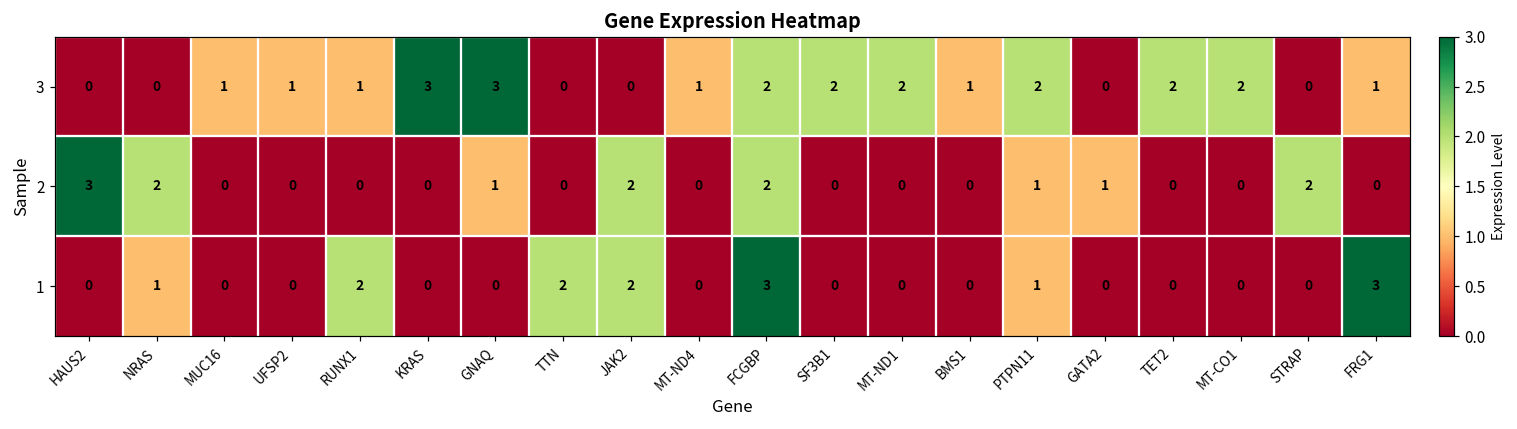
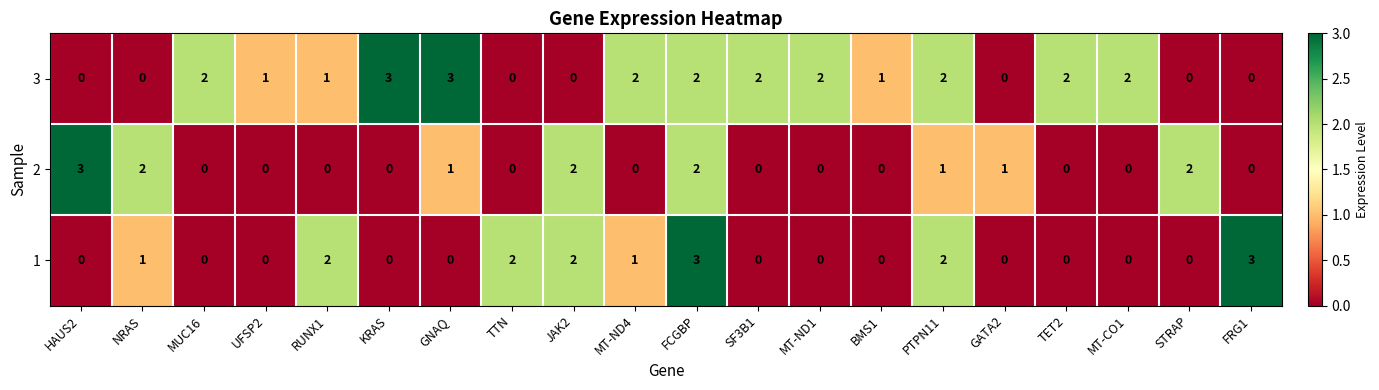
3, MUC16: 1 -> 2
3, MT-ND4: 1 -> 2
3, FRG1: 1 -> 0
1, MT-ND4: 0 -> 1
1, PTPN11: 1 -> 2
